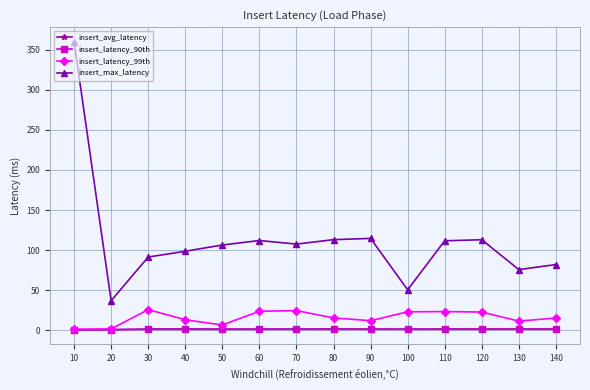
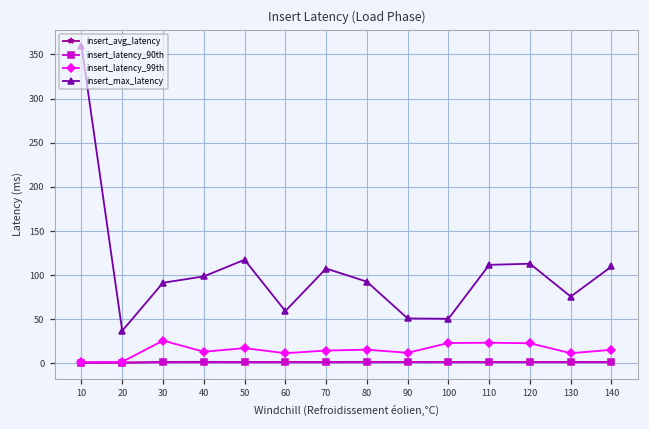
insert_latency_99th, 50: 10 -> 20
insert_max_latency, 50: 110 -> 120
insert_latency_99th, 60: 20 -> 10
insert_max_latency, 60: 110 -> 60
insert_latency_99th, 70: 20 -> 10
insert_max_latency, 80: 110 -> 90
insert_max_latency, 90: 110 -> 50
insert_max_latency, 140: 80 -> 110
